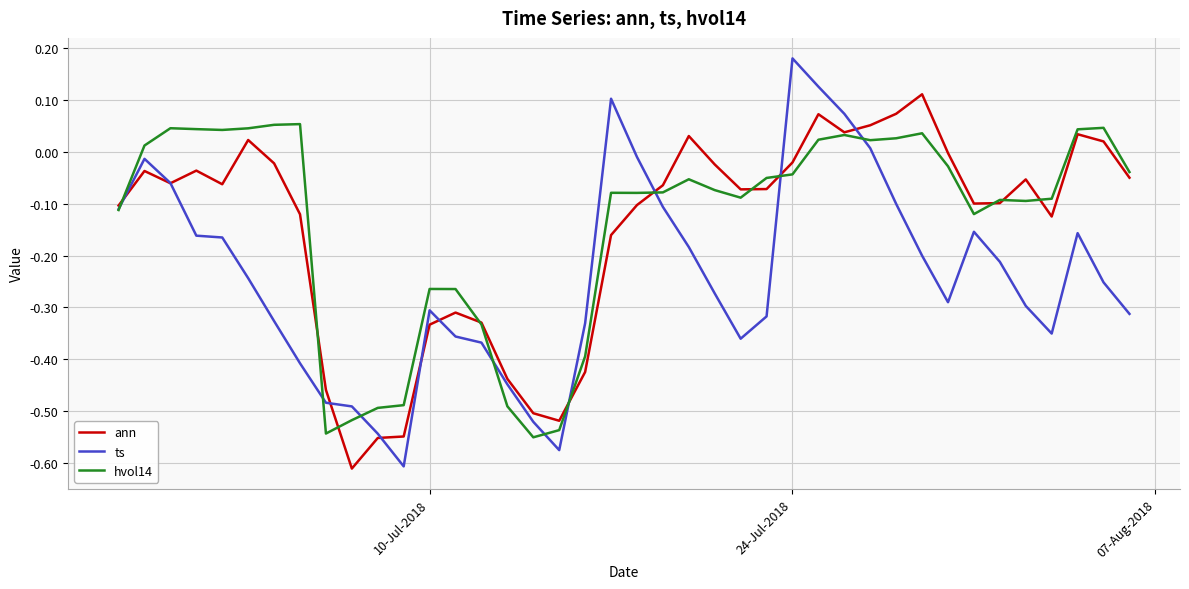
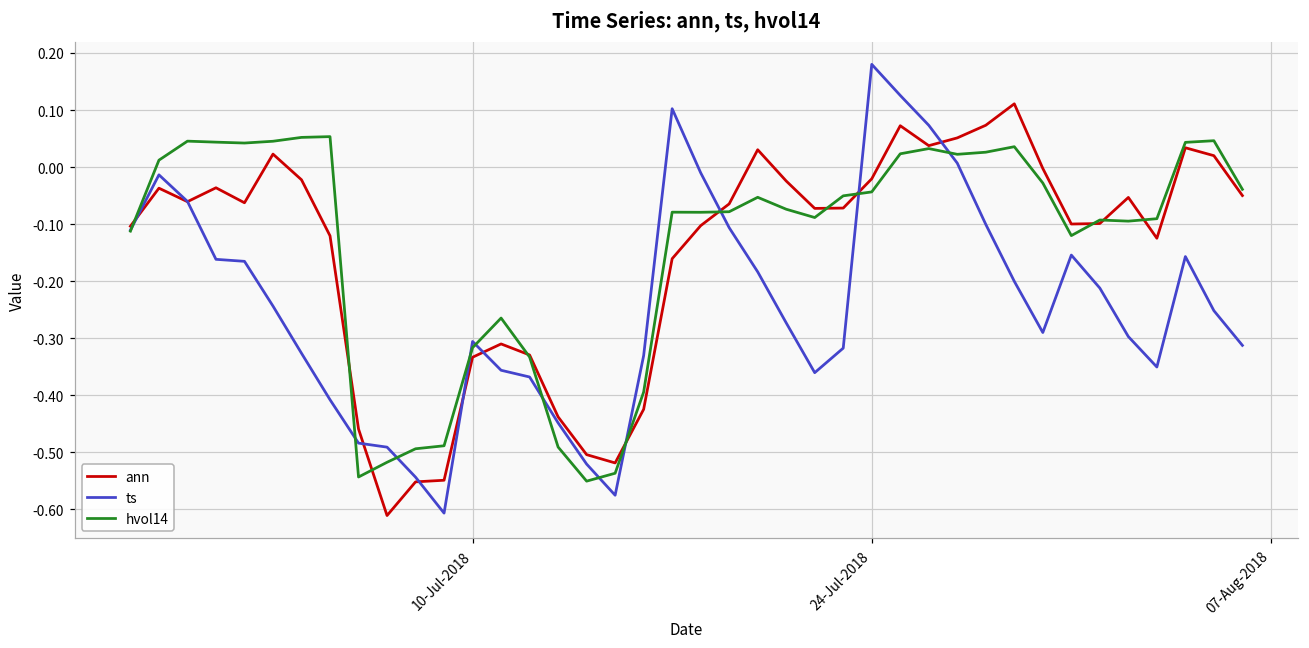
hvol14, 10-Jul-2018: -0.26 -> -0.32
